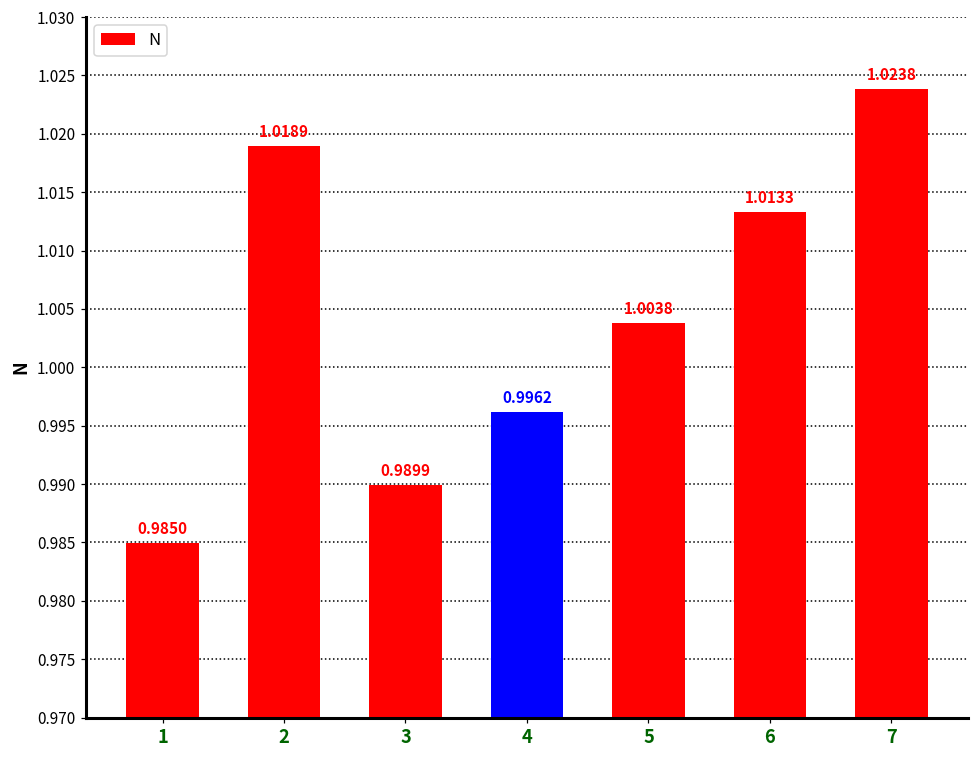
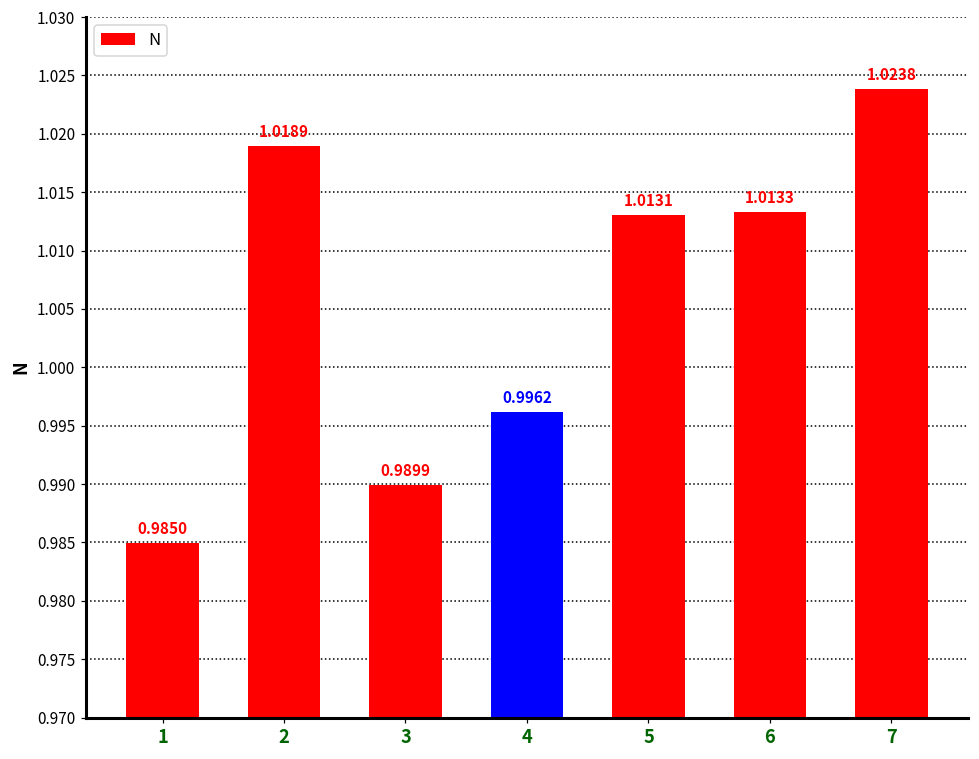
5: 1.0038 -> 1.0131
